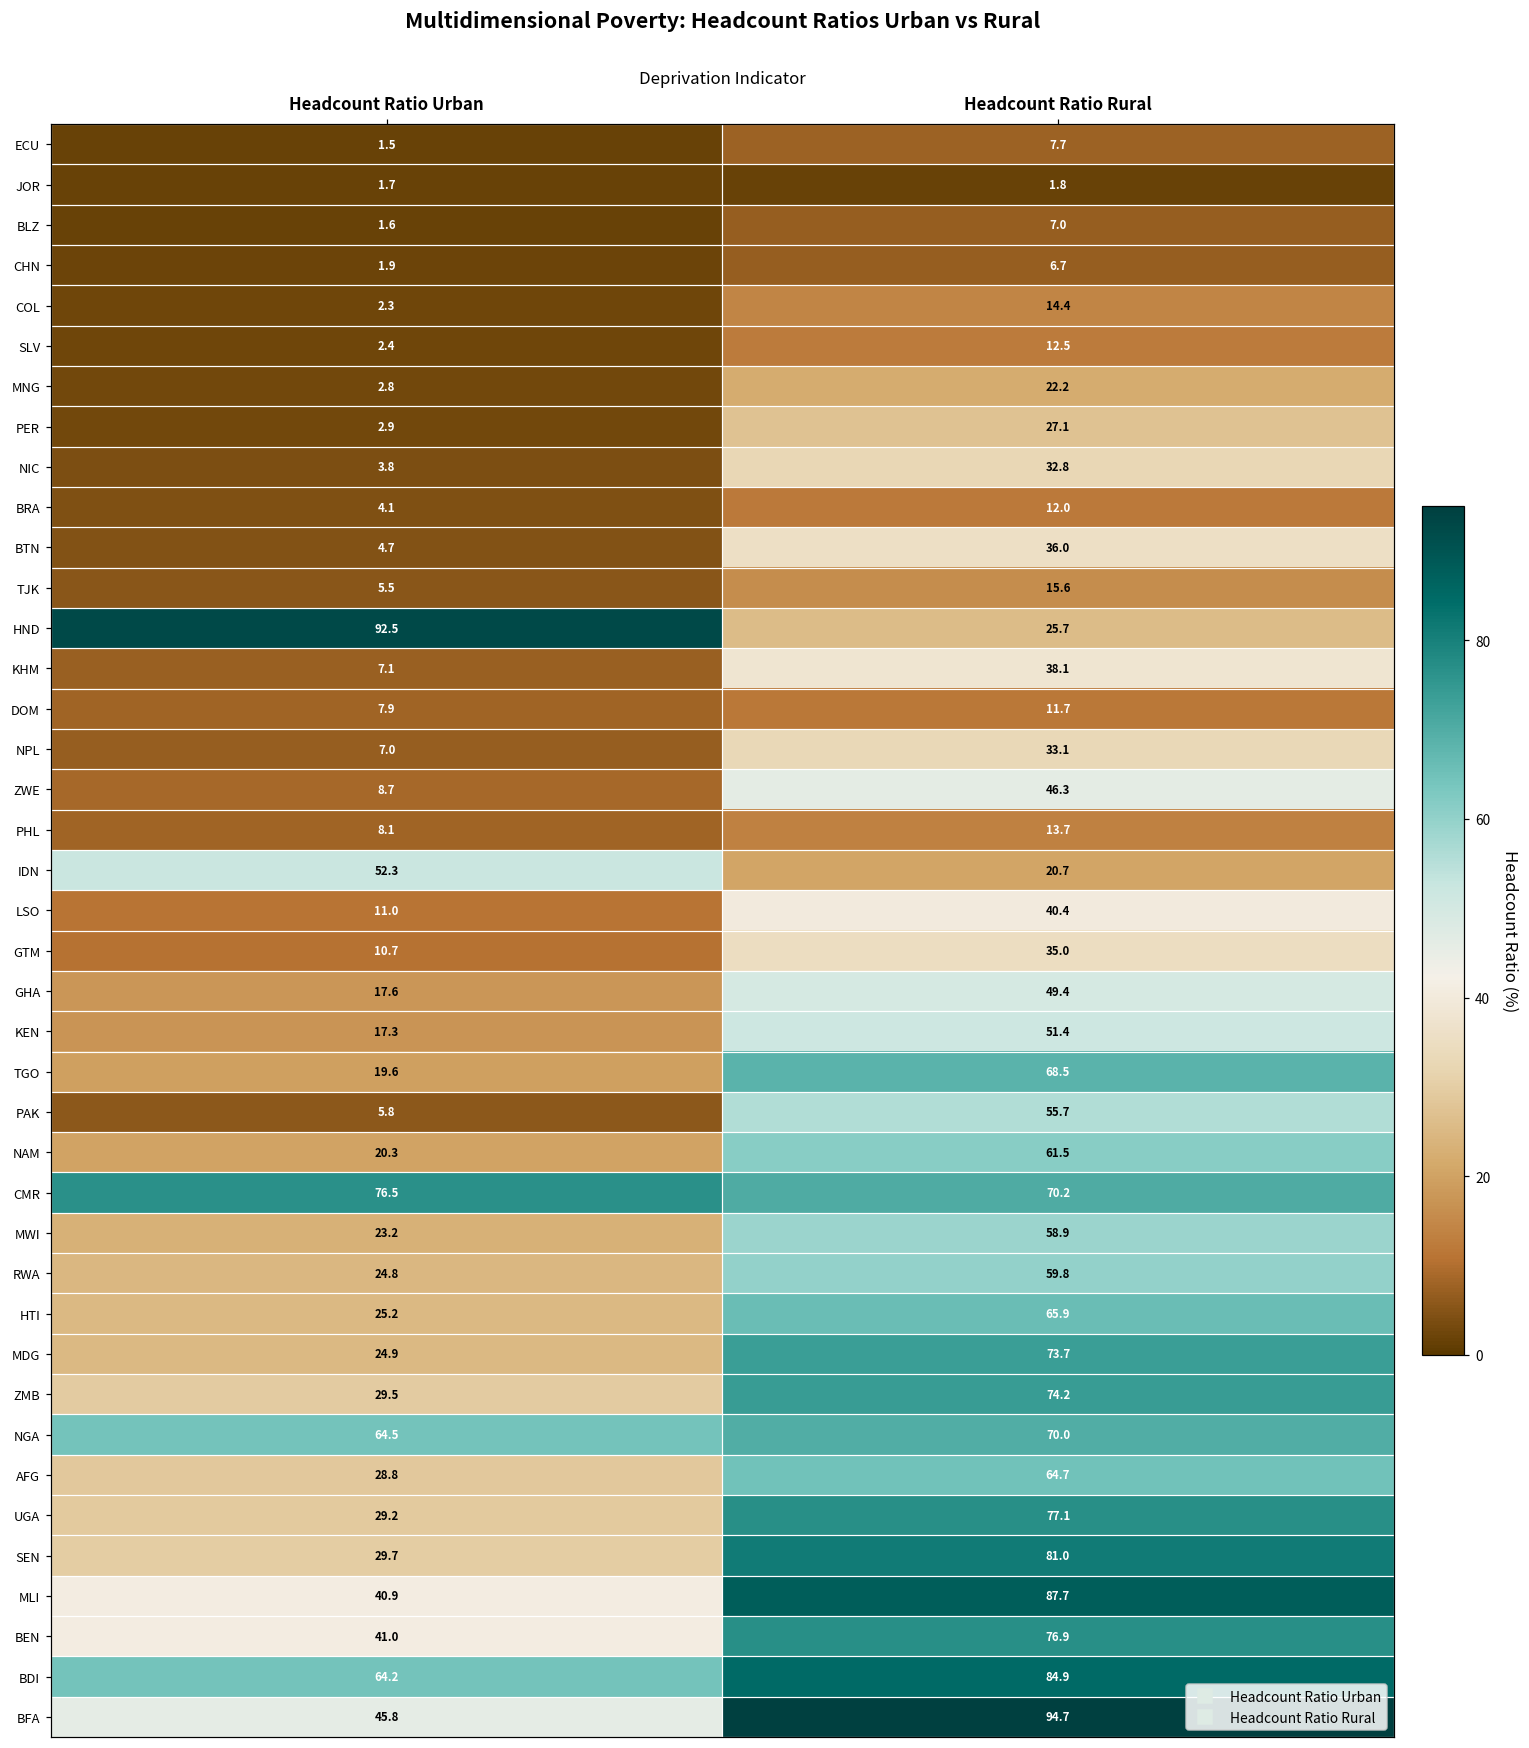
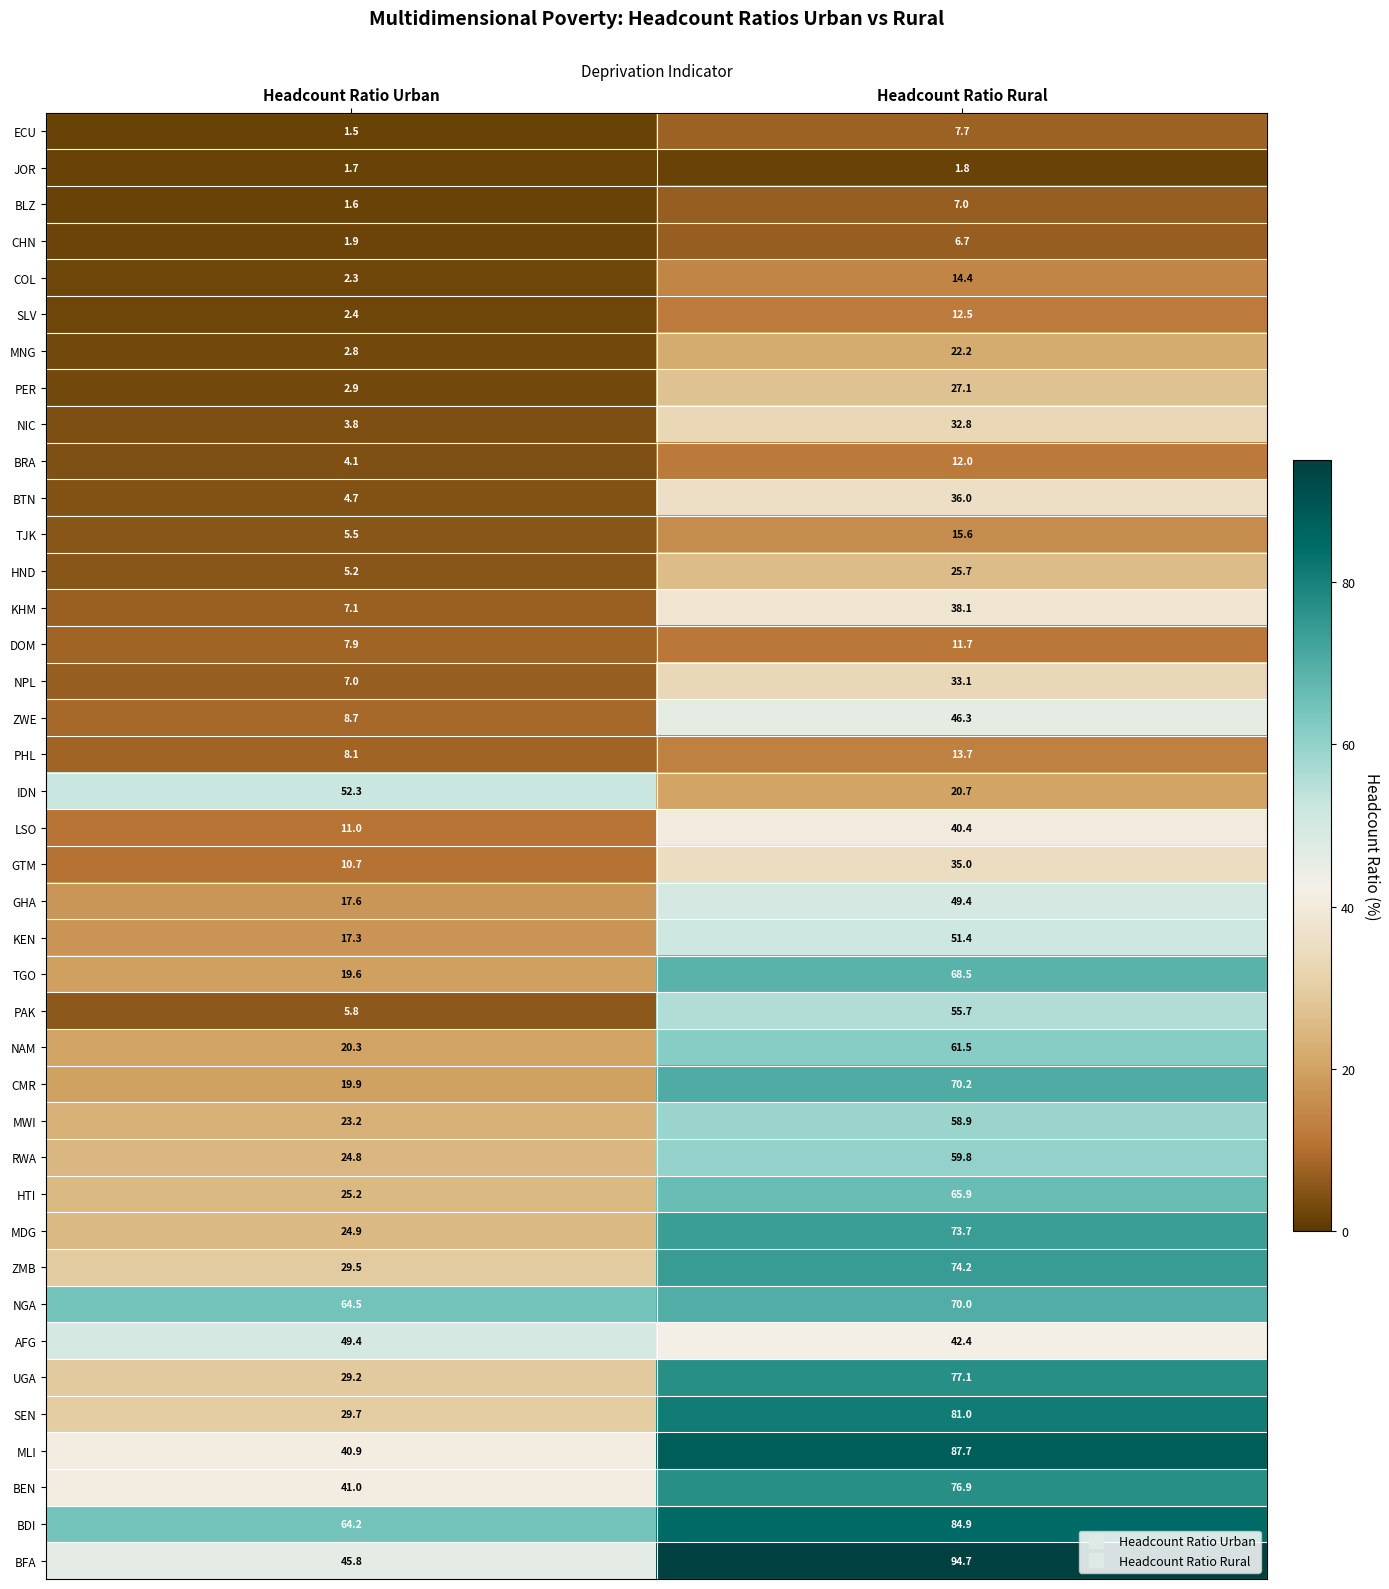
HND, Headcount Ratio Urban: 92.5 -> 5.2
CMR, Headcount Ratio Urban: 76.5 -> 19.9
AFG, Headcount Ratio Urban: 28.8 -> 49.4
AFG, Headcount Ratio Rural: 64.7 -> 42.4
